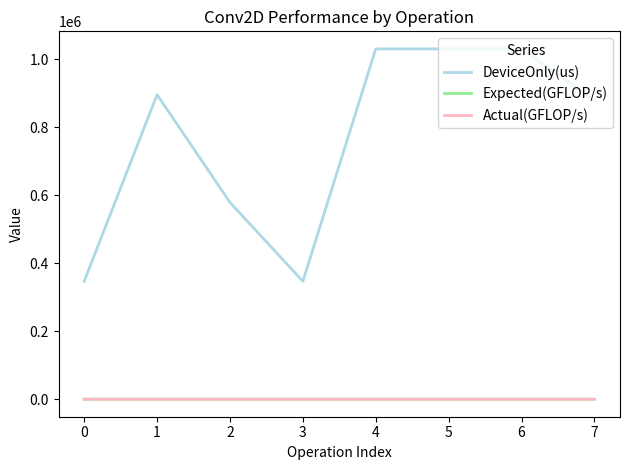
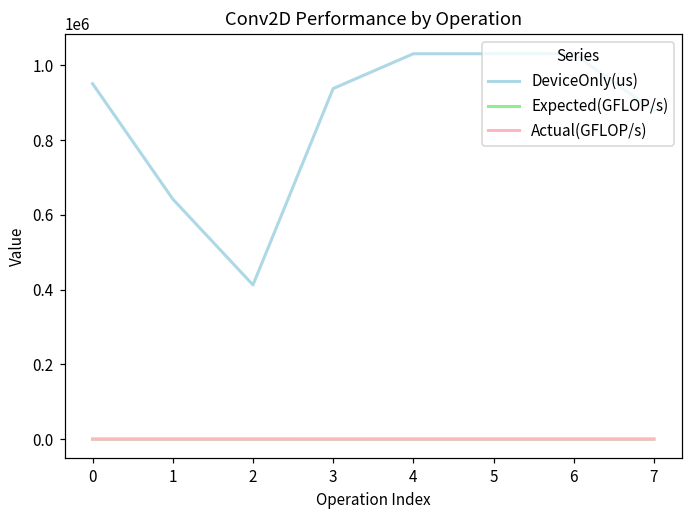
DeviceOnly(us), 0: 350000 -> 950000
DeviceOnly(us), 1: 900000 -> 640000
DeviceOnly(us), 2: 580000 -> 410000
DeviceOnly(us), 3: 350000 -> 940000
